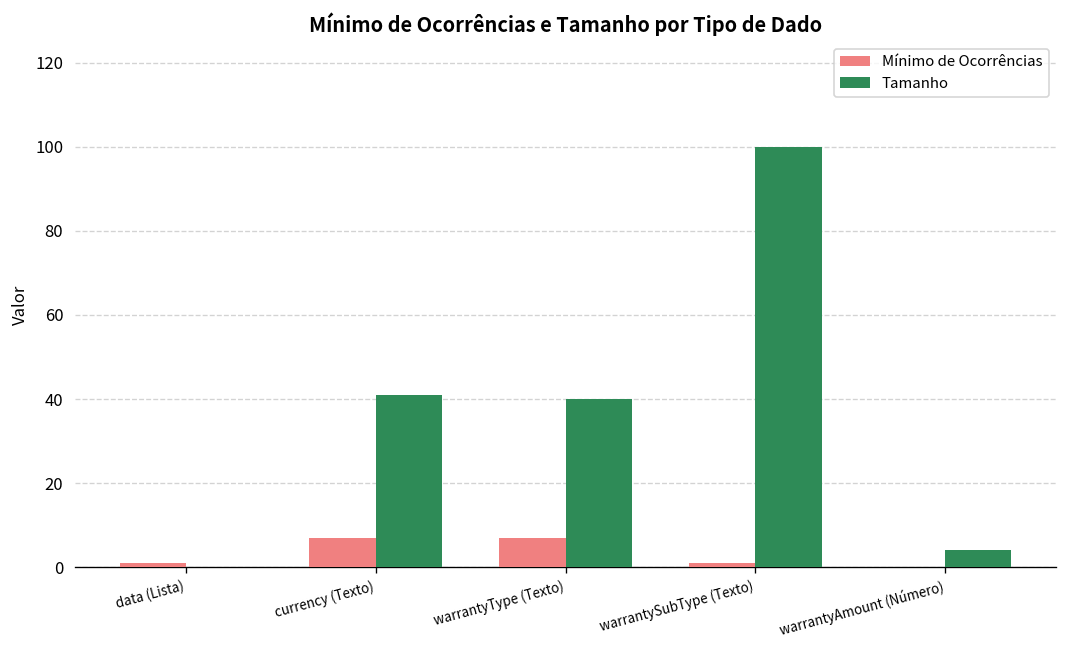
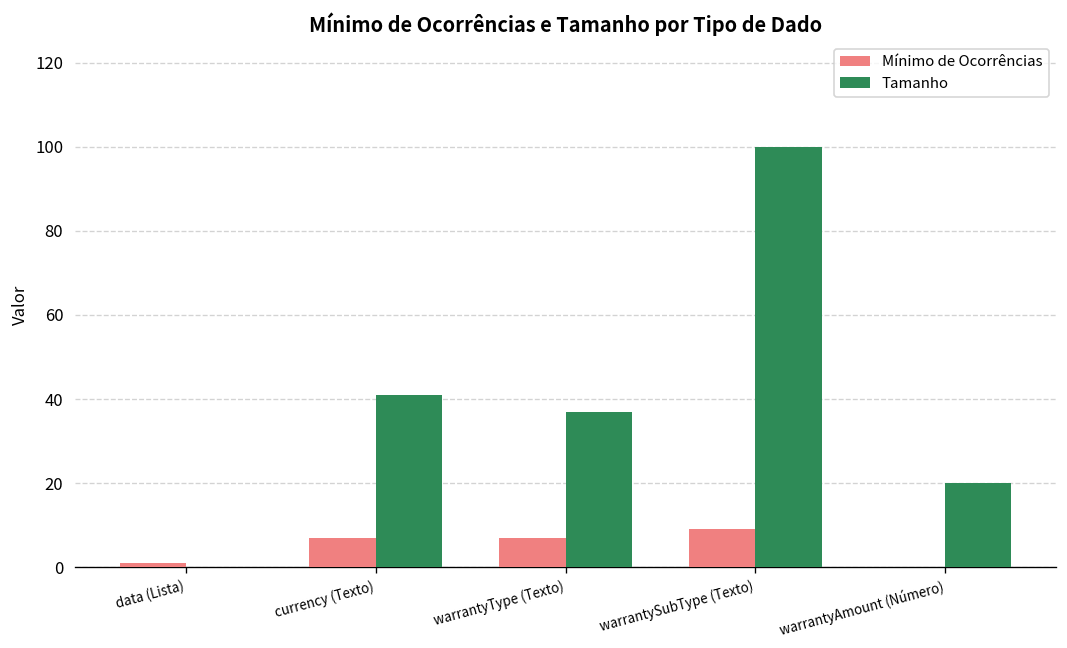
Tamanho, warrantyType (Texto): 40 -> 37
Mínimo de Ocorrências, warrantySubType (Texto): 1 -> 9
Tamanho, warrantyAmount (Número): 4 -> 20
